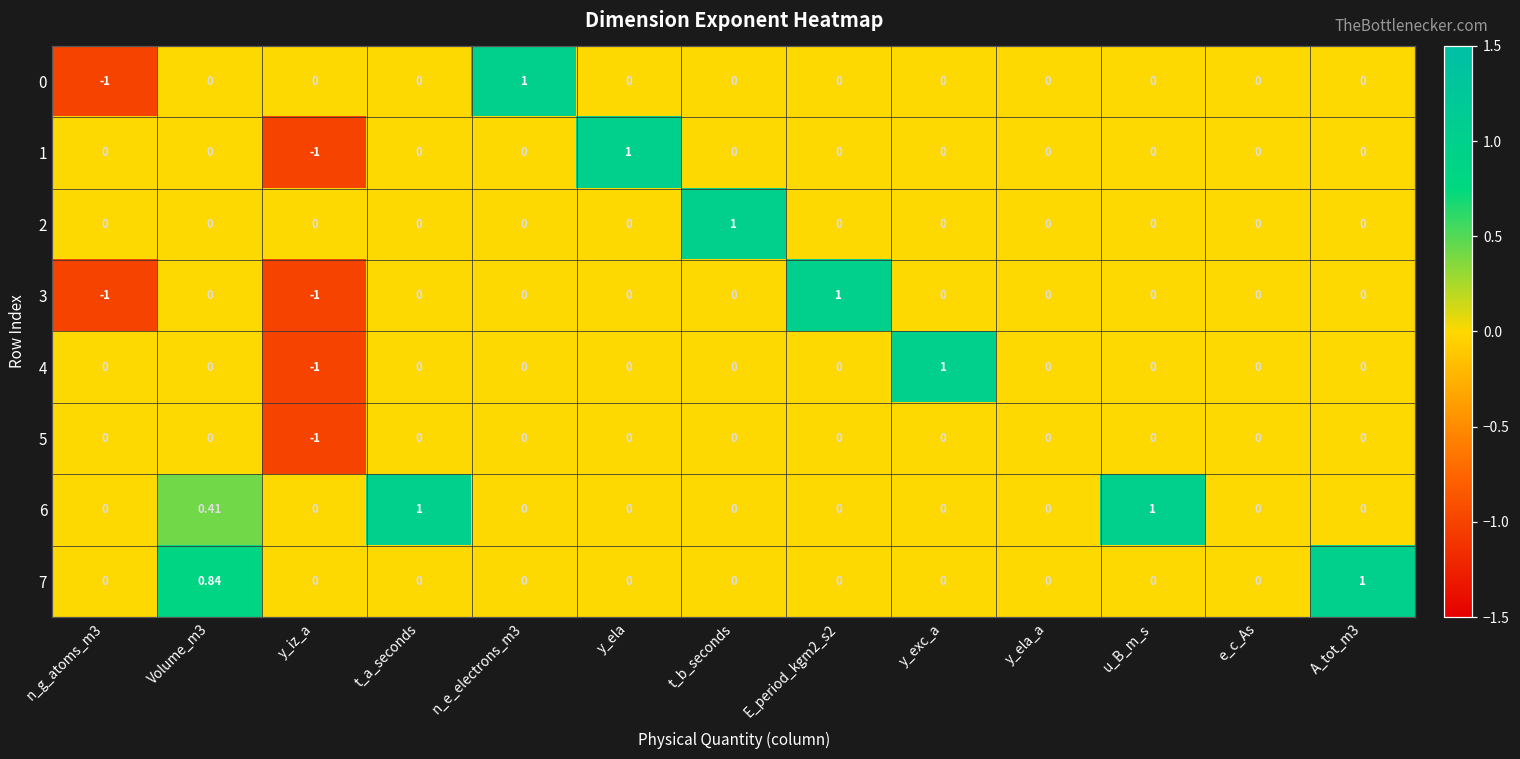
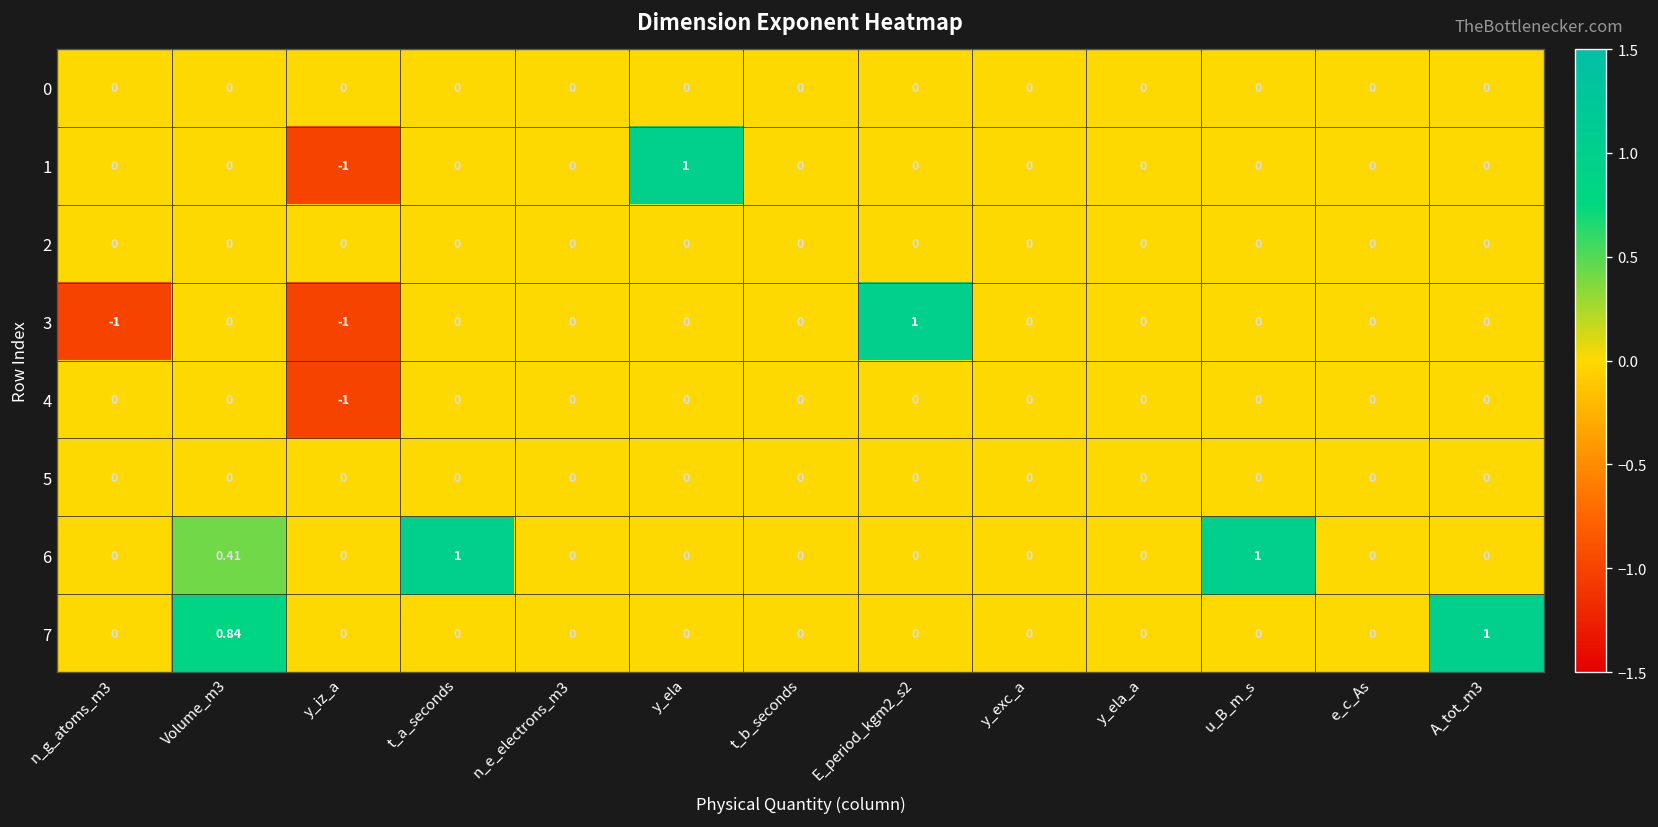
0, n_g_atoms_m3: -1 -> 0
0, n_e_electrons_m3: 1 -> 0
2, t_b_seconds: 1 -> 0
4, y_exc_a: 1 -> 0
5, y_iz_a: -1 -> 0
